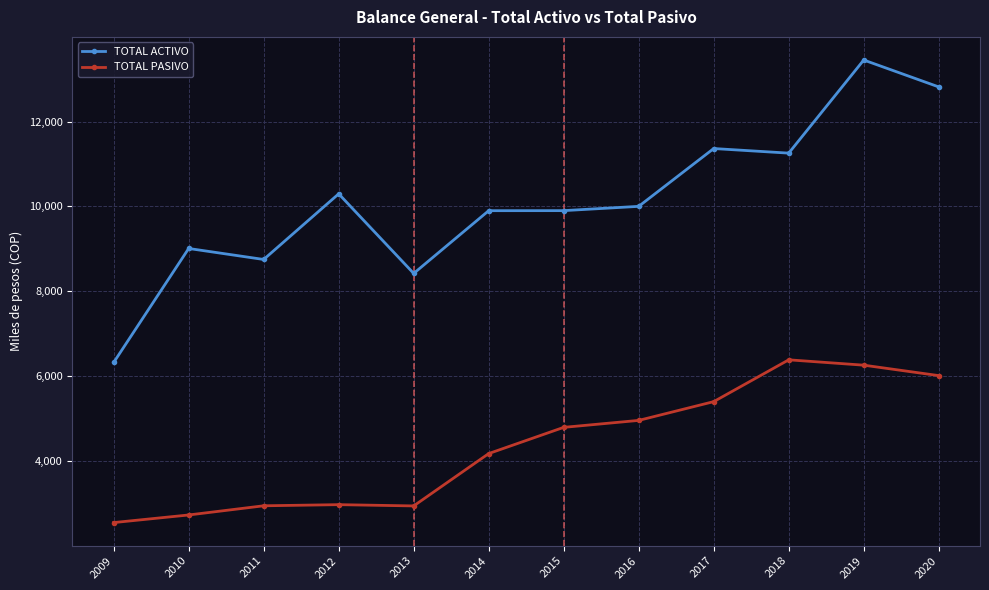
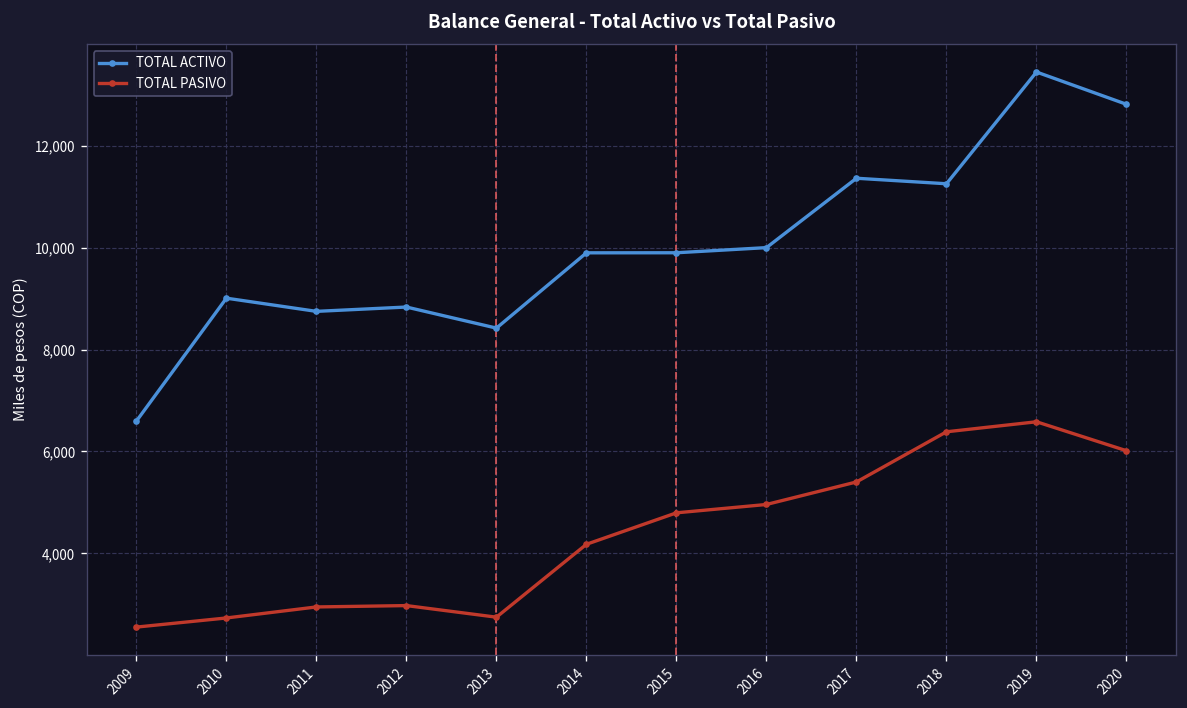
TOTAL ACTIVO, 2009: 6,300 -> 6,600
TOTAL ACTIVO, 2012: 10,300 -> 8,800
TOTAL PASIVO, 2013: 2,900 -> 2,700
TOTAL PASIVO, 2019: 6,300 -> 6,600
